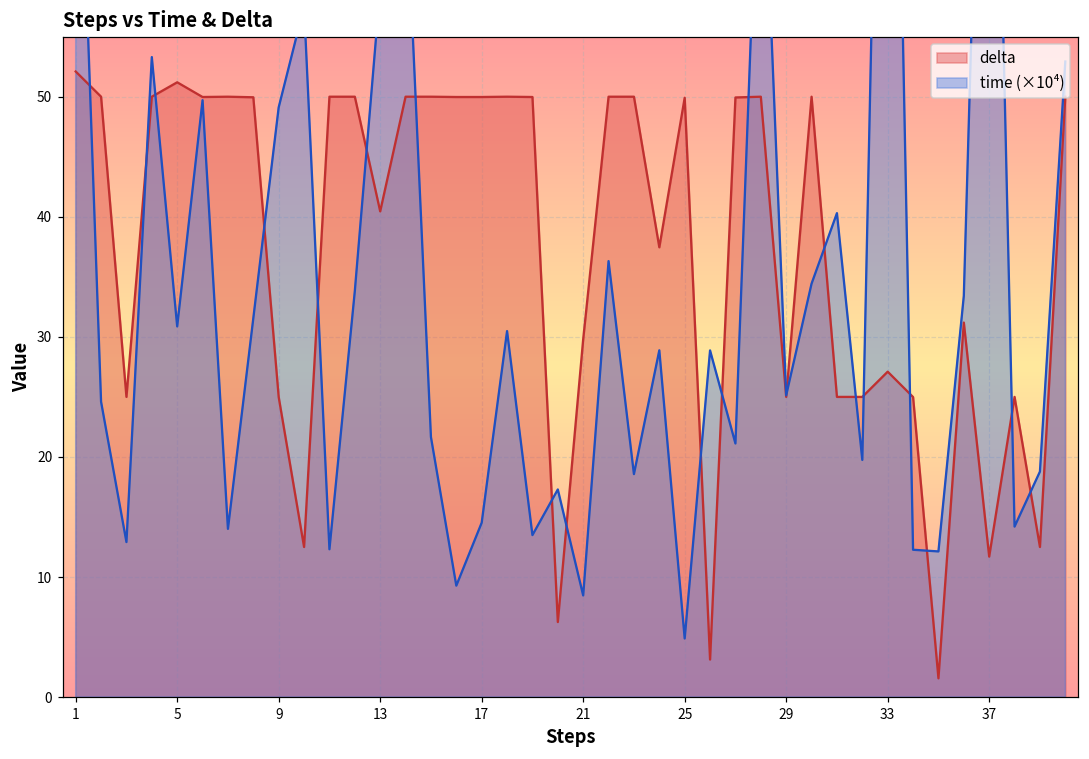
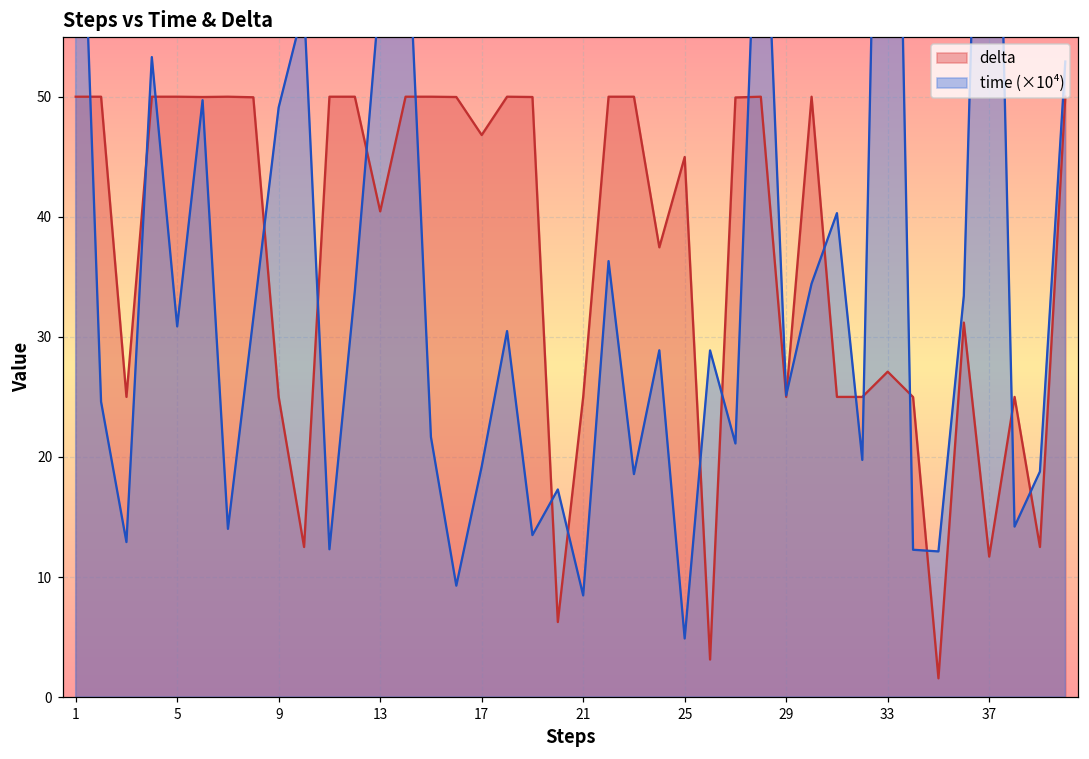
delta, 1: 52.1 -> 50.0
delta, 5: 51.2 -> 50.0
delta, 17: 50.0 -> 46.8
time (×10⁴), 17: 14.5 -> 19.2
delta, 21: 29.8 -> 25.0
delta, 25: 49.9 -> 45.0
